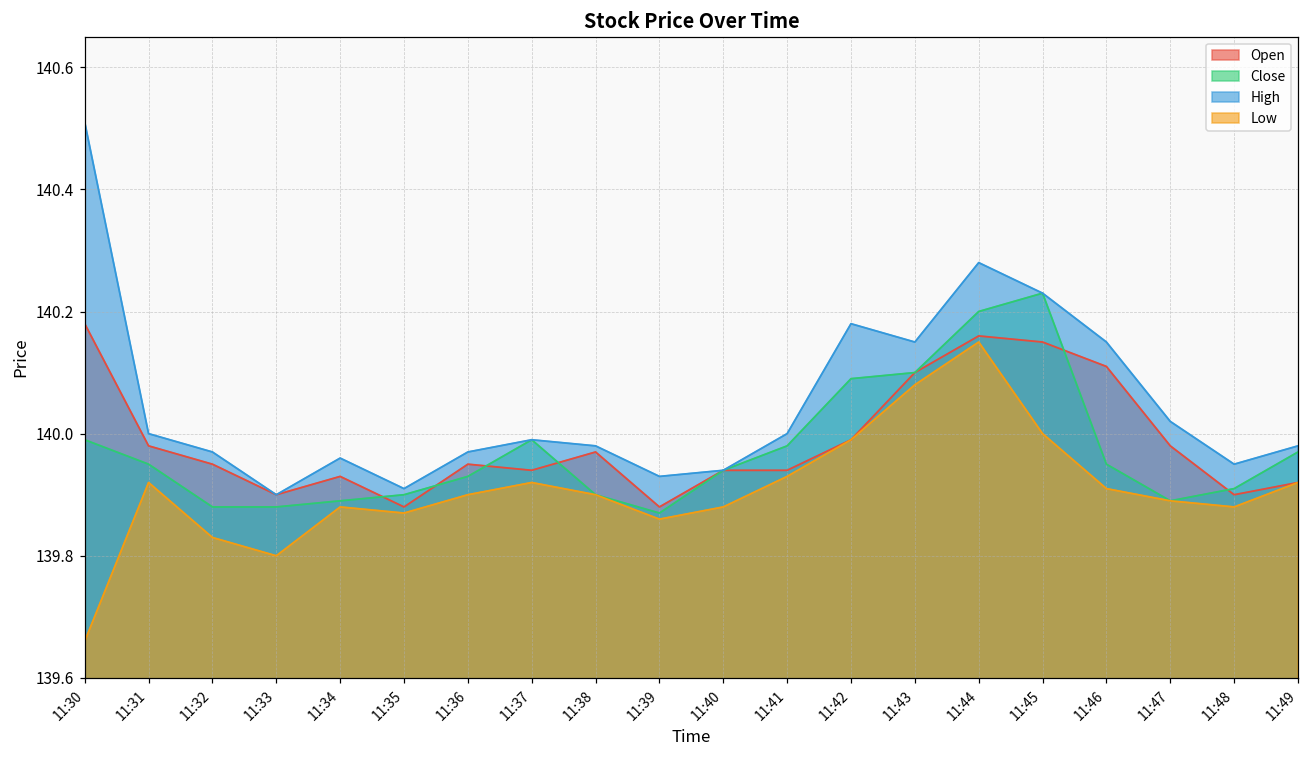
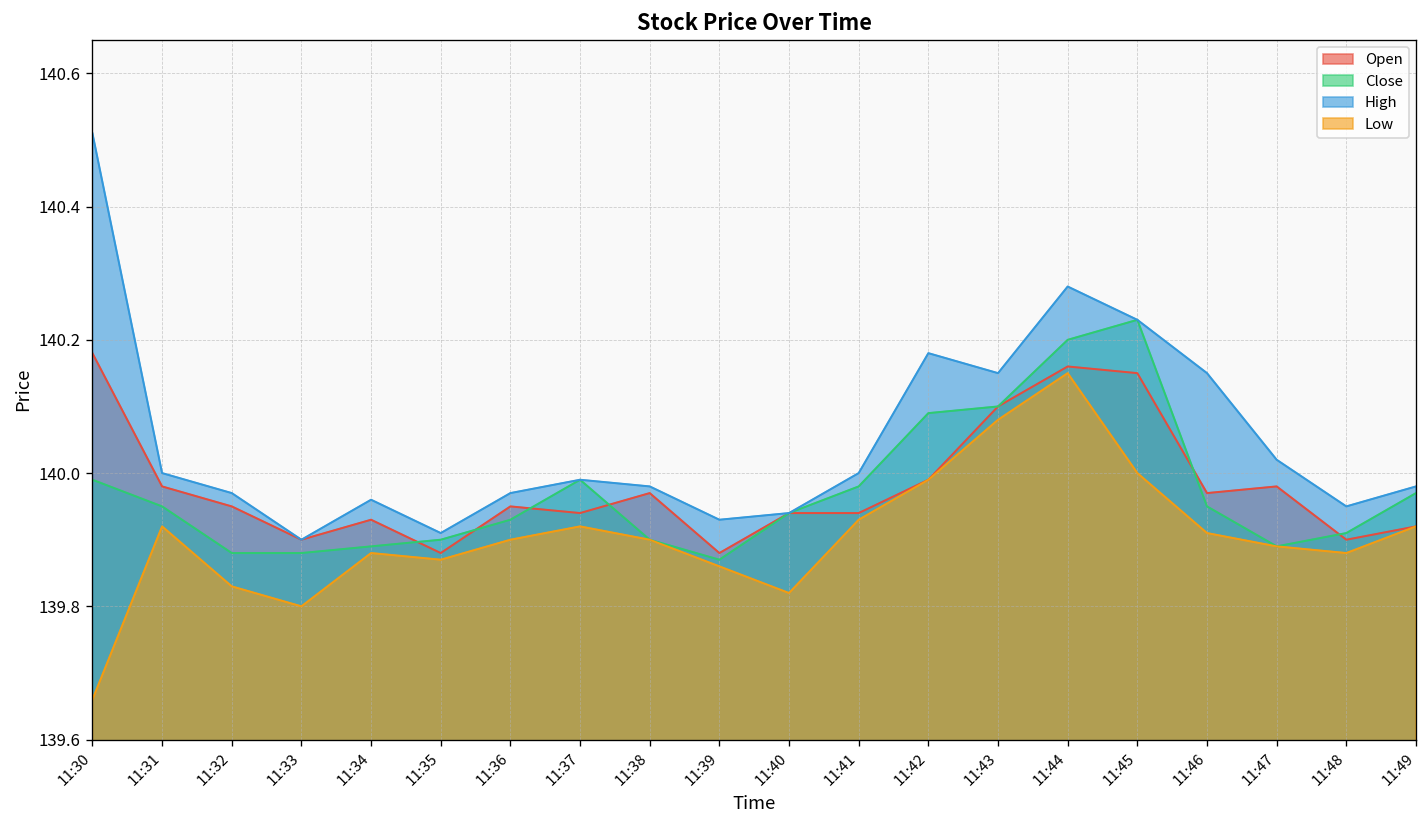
Low, 11:40: 139.88 -> 139.82
Open, 11:46: 140.11 -> 139.97
